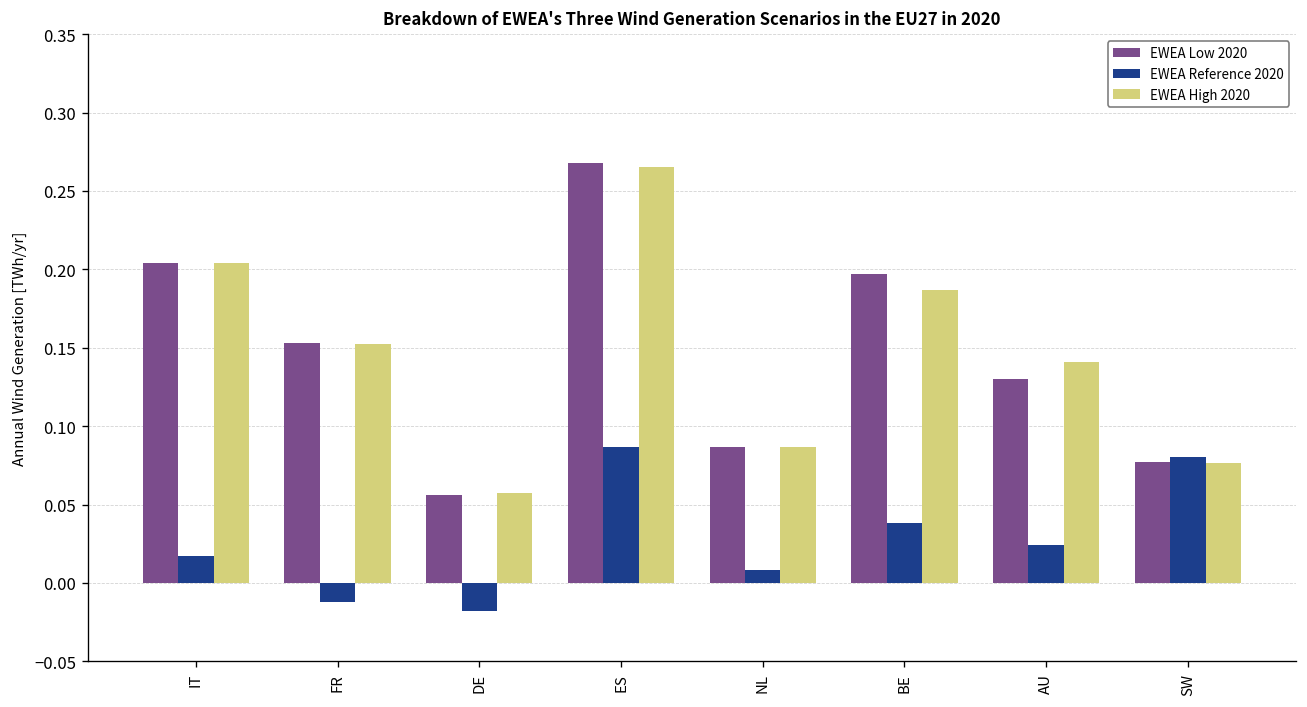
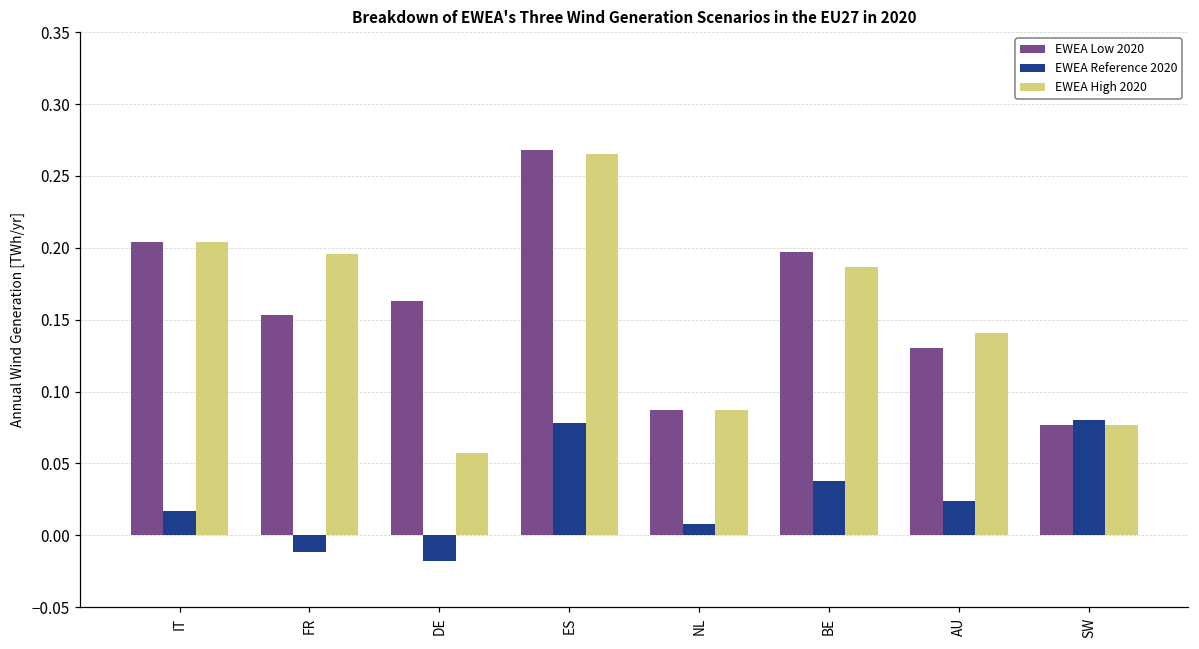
EWEA High 2020, FR: 0.152 -> 0.196
EWEA Low 2020, DE: 0.056 -> 0.163
EWEA Reference 2020, ES: 0.087 -> 0.078
